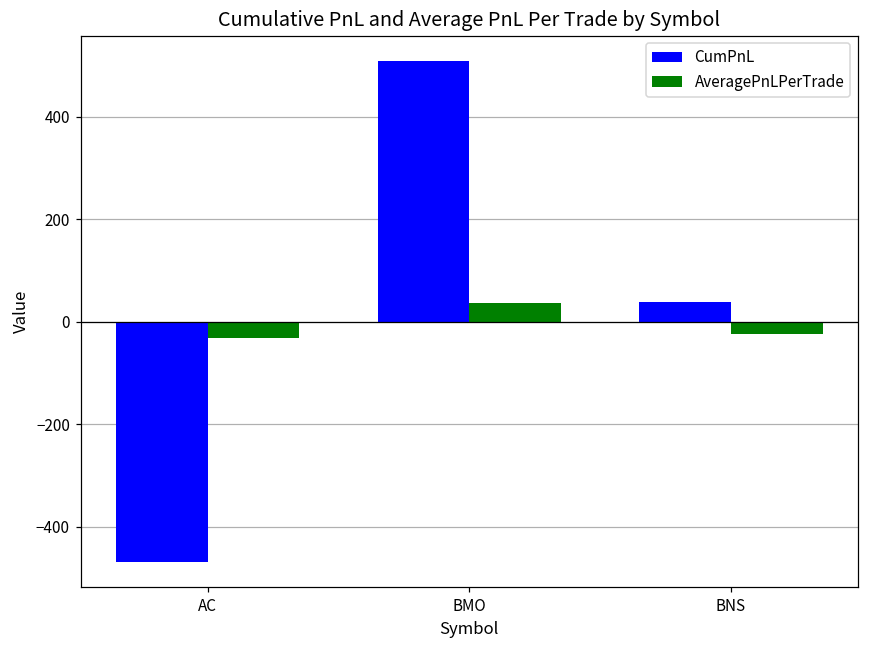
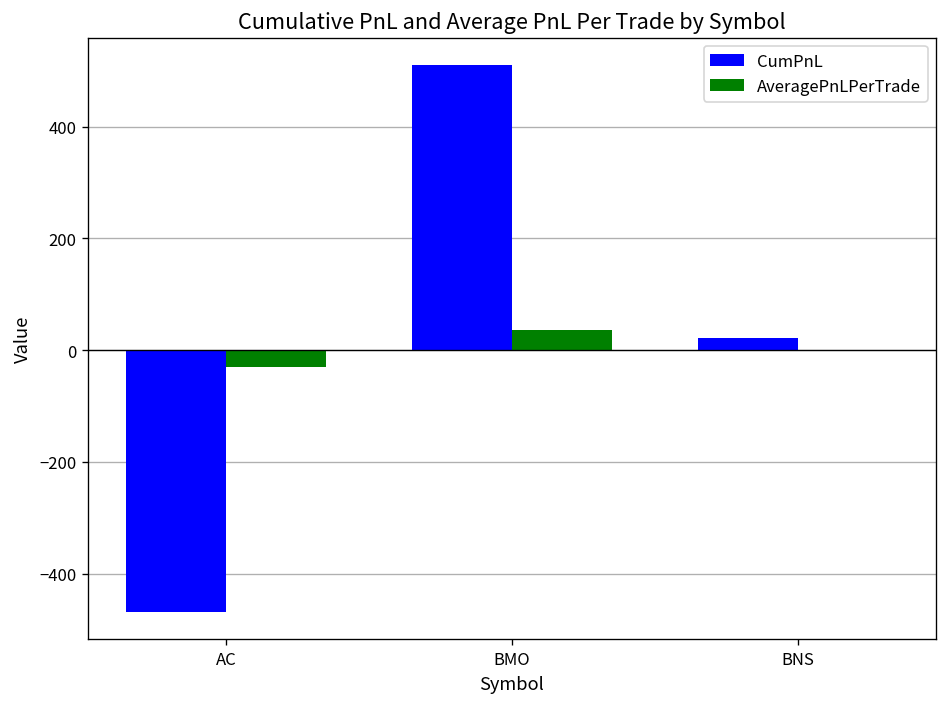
CumPnL, BNS: 40 -> 20
AveragePnLPerTrade, BNS: -20 -> 0
